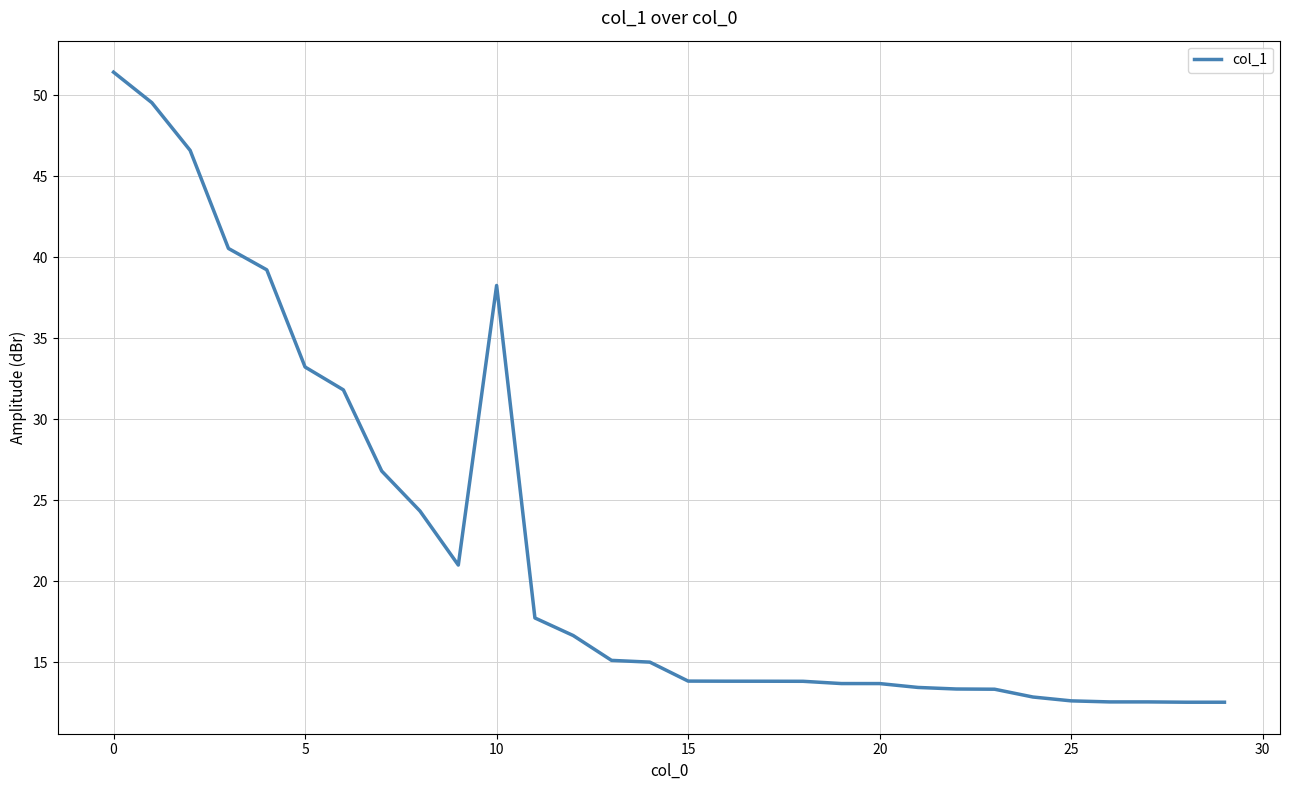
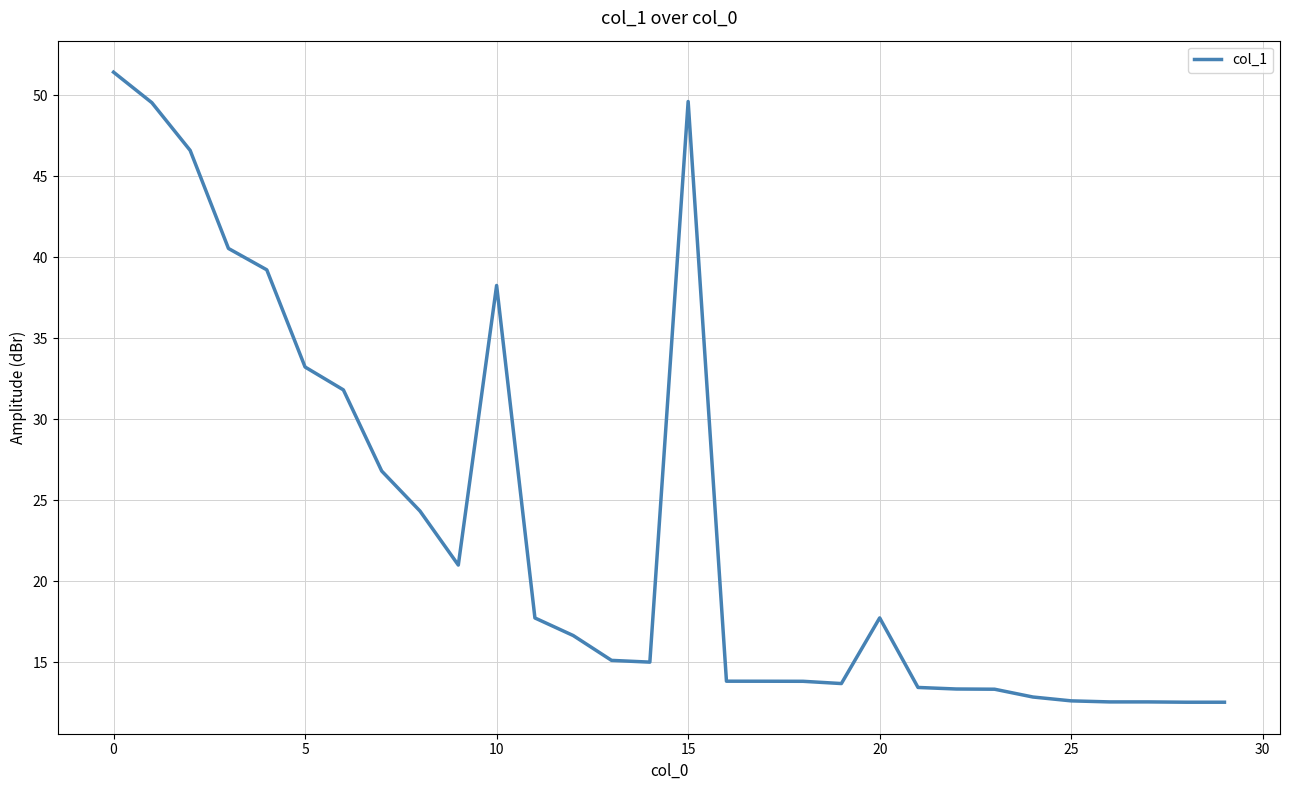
15: 13.8 -> 49.6
20: 13.7 -> 17.7
